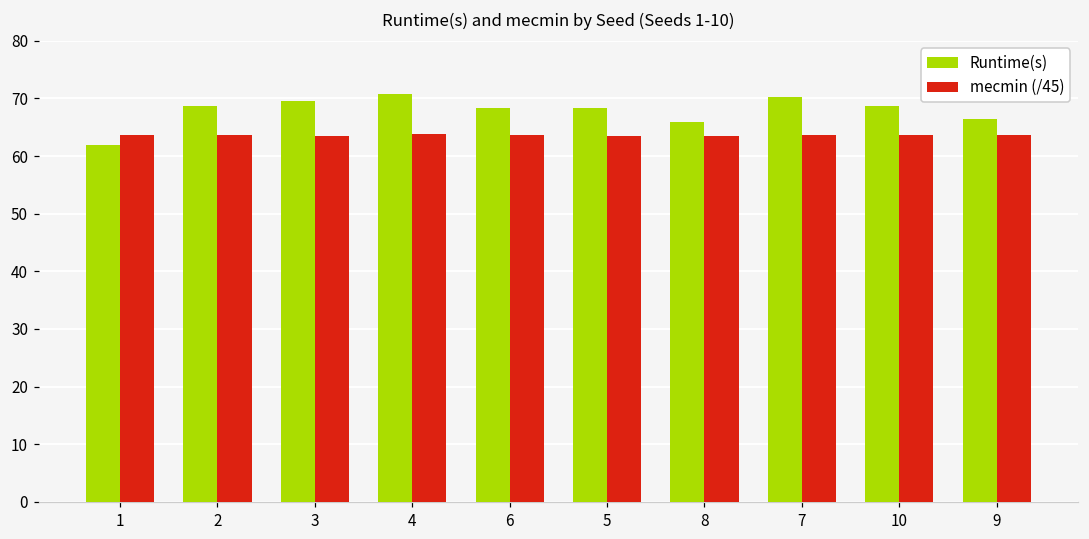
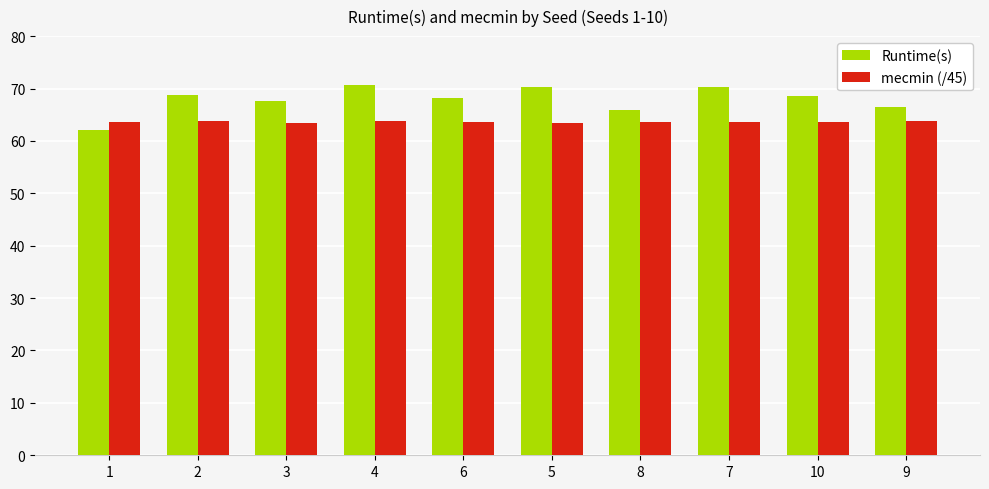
Runtime(s), 3: 70 -> 68
Runtime(s), 5: 68 -> 70
